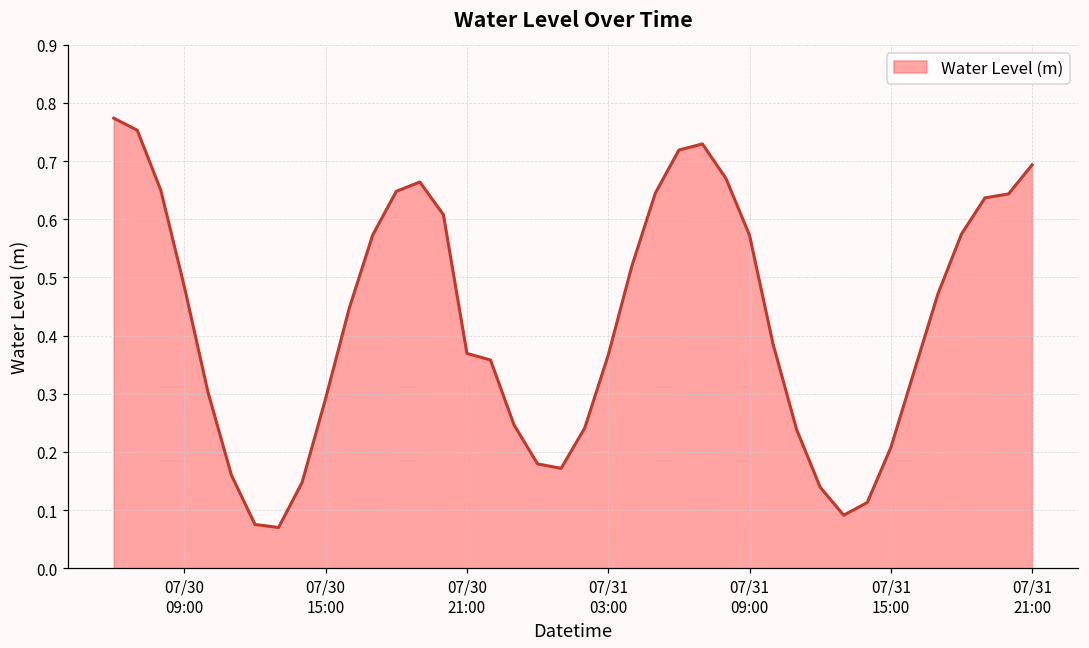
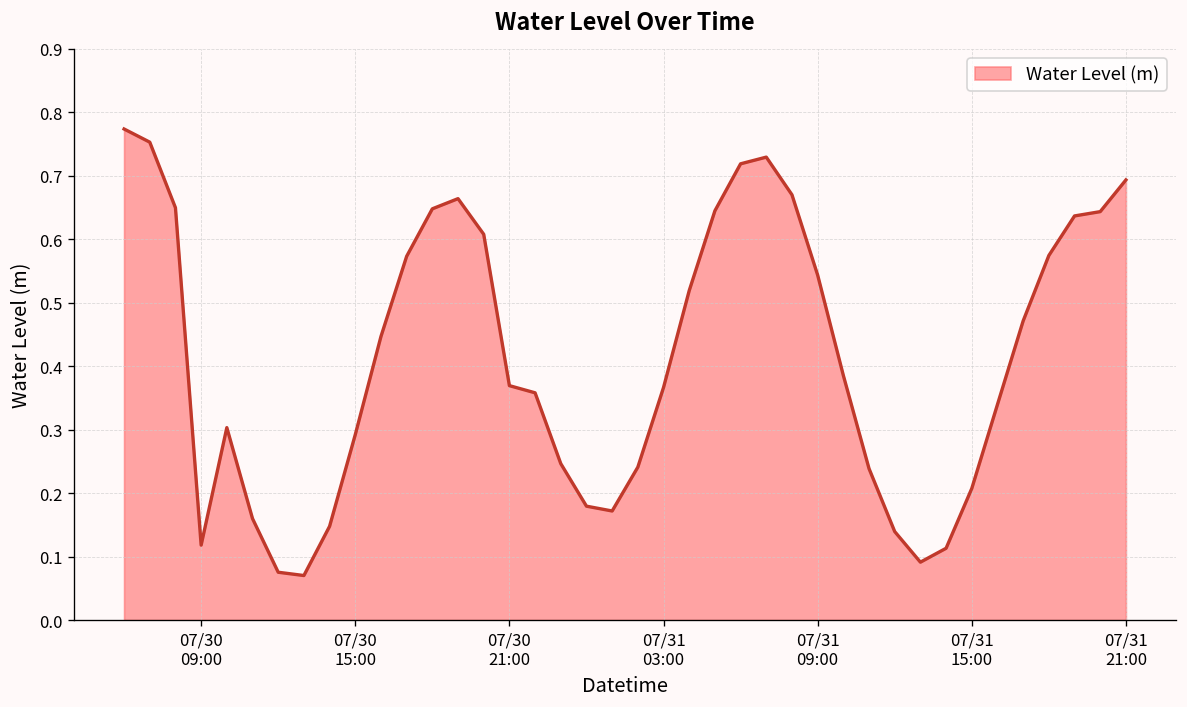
07/30 09:00: 0.48 -> 0.12
07/31 09:00: 0.57 -> 0.54
